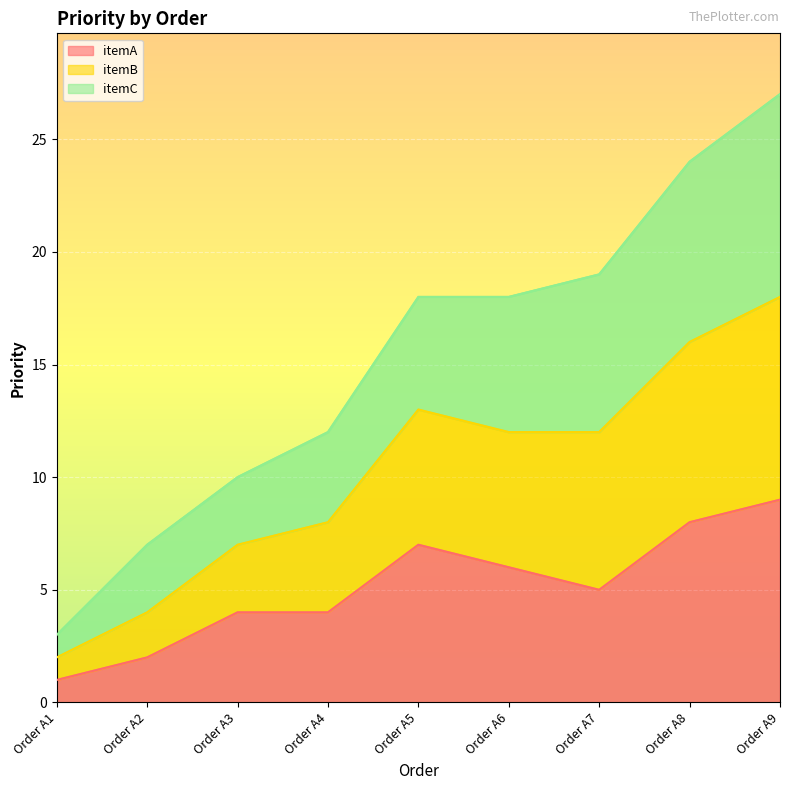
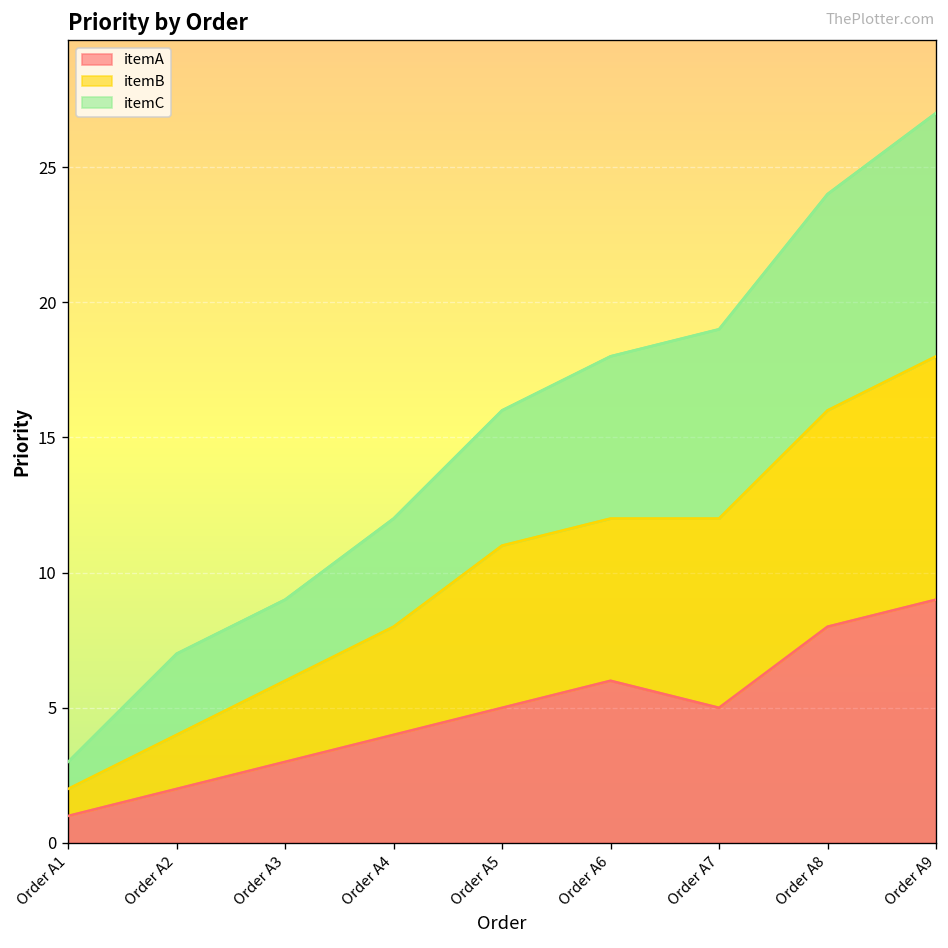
itemA, Order A3: 4 -> 3
itemA, Order A5: 7 -> 5
